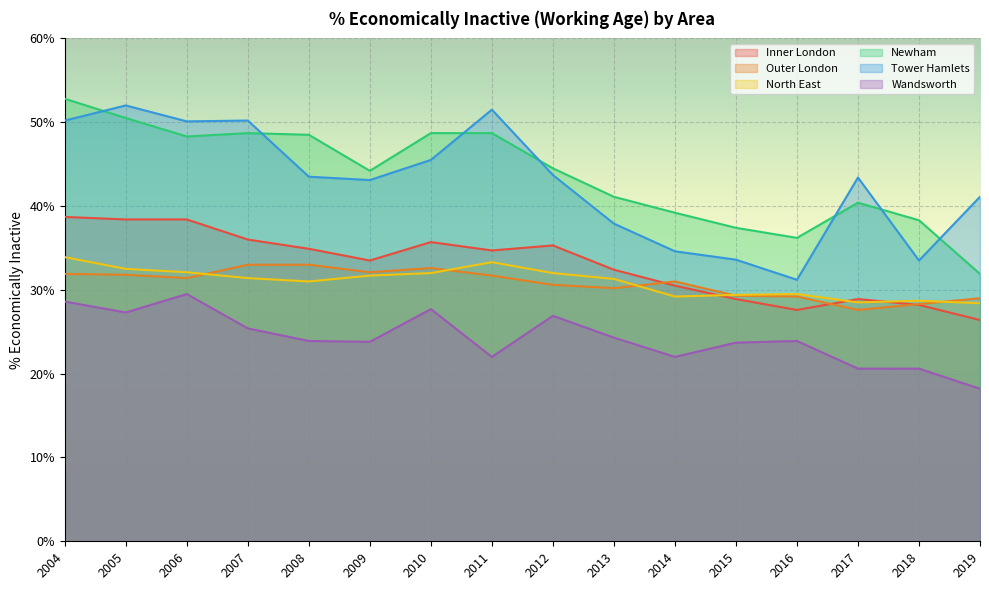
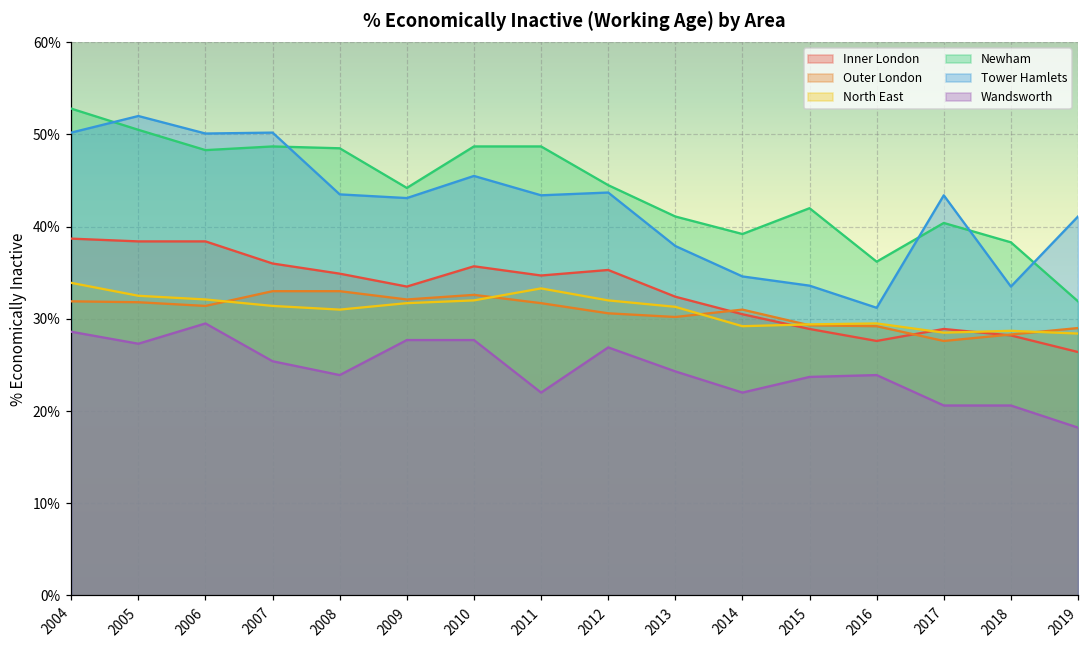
Wandsworth, 2009: 24% -> 28%
Tower Hamlets, 2011: 52% -> 43%
Newham, 2015: 37% -> 42%
